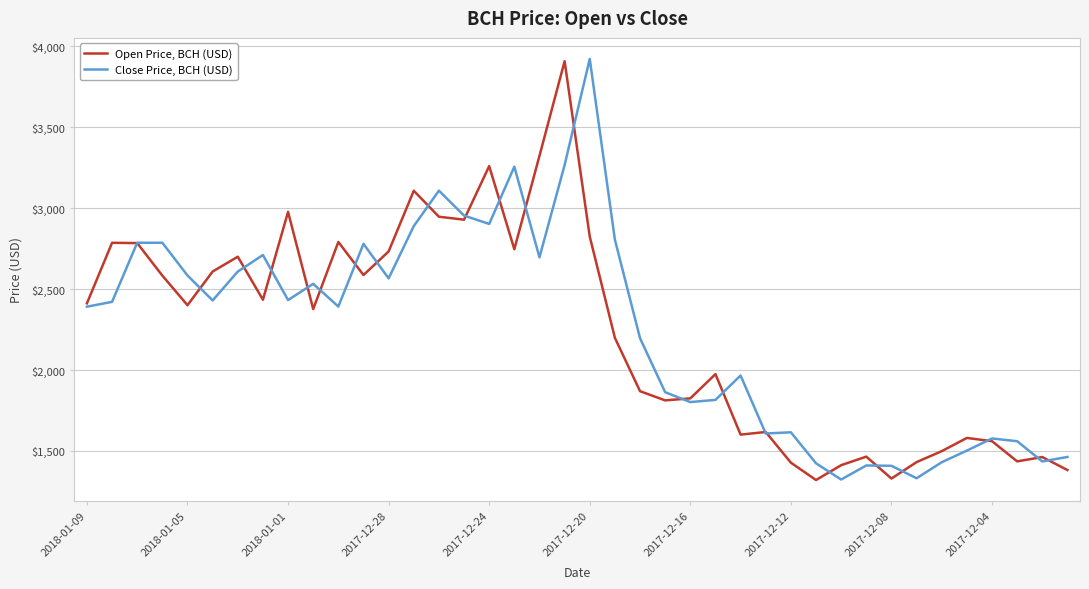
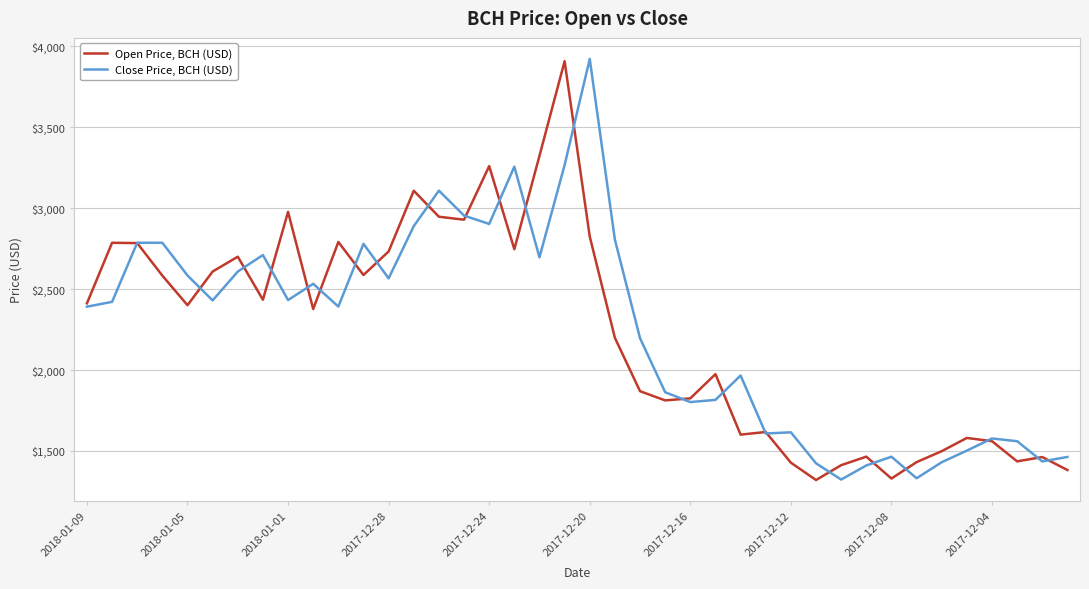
Close Price, BCH (USD), 2017-12-08: $1,410 -> $1,460
